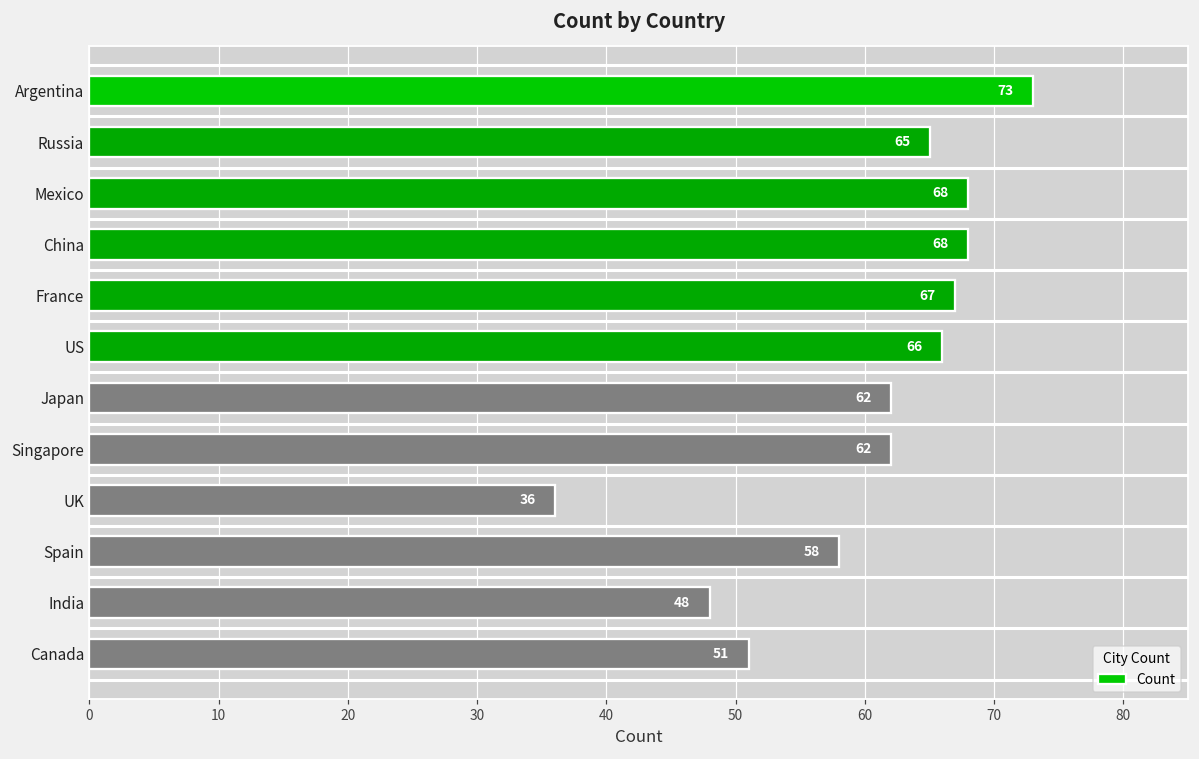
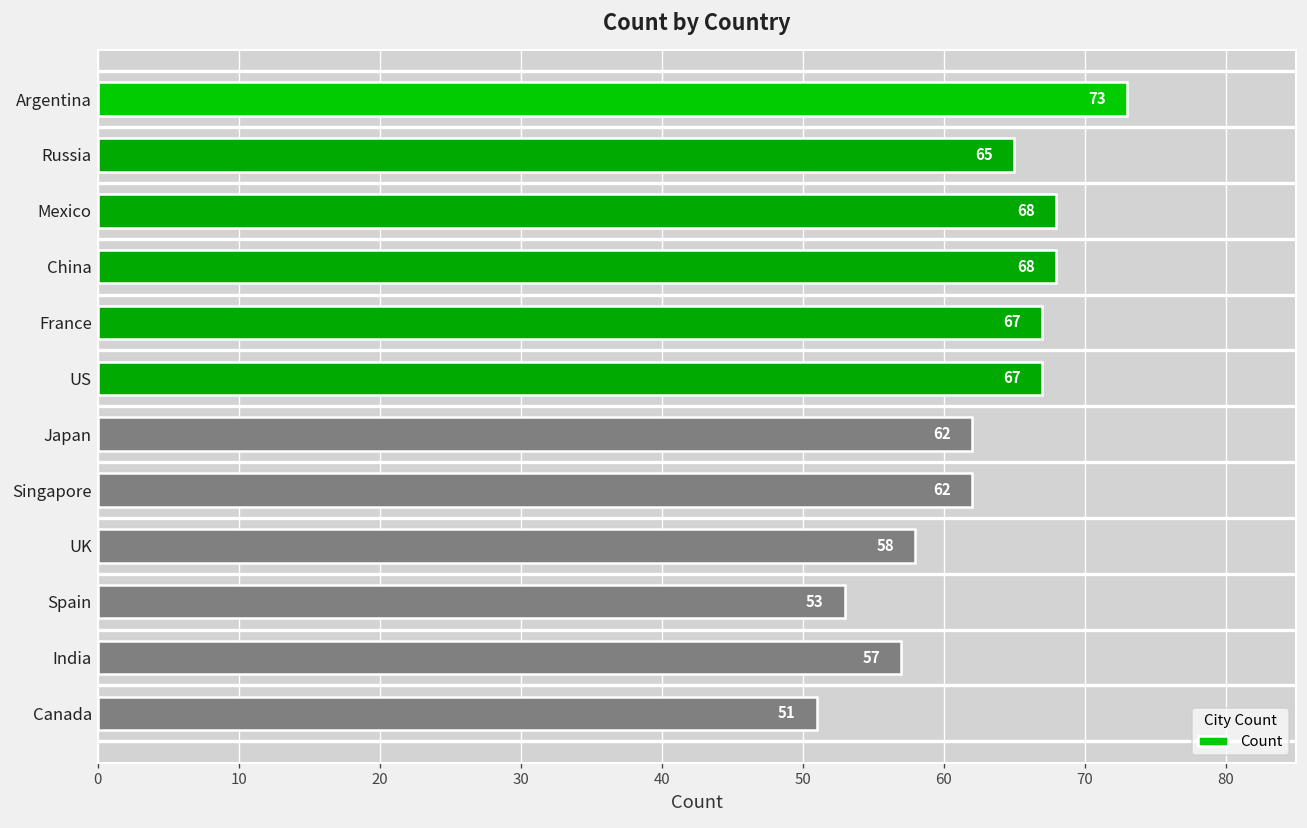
US: 66 -> 67
UK: 36 -> 58
Spain: 58 -> 53
India: 48 -> 57
